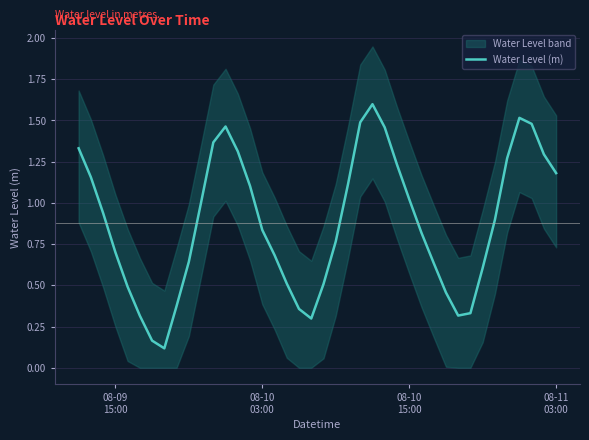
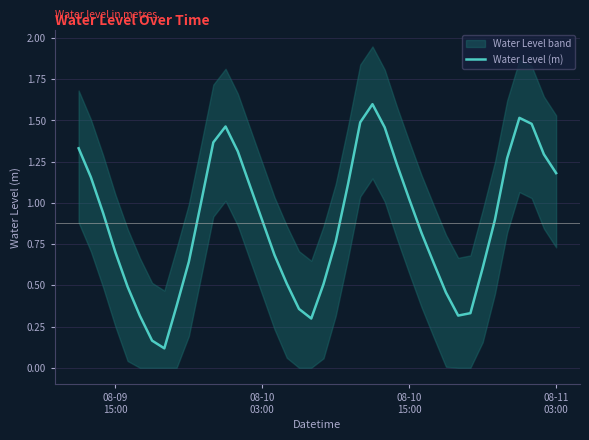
Water Level (m), 08-10 03:00: 0.84 -> 0.89
